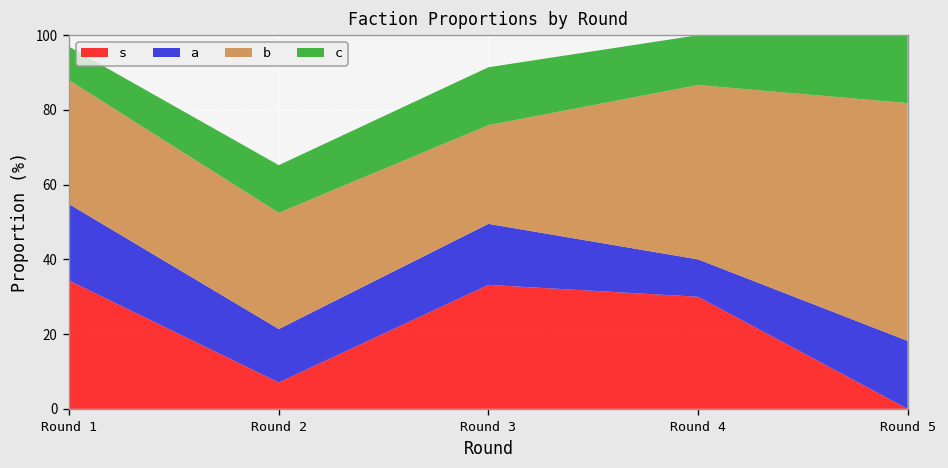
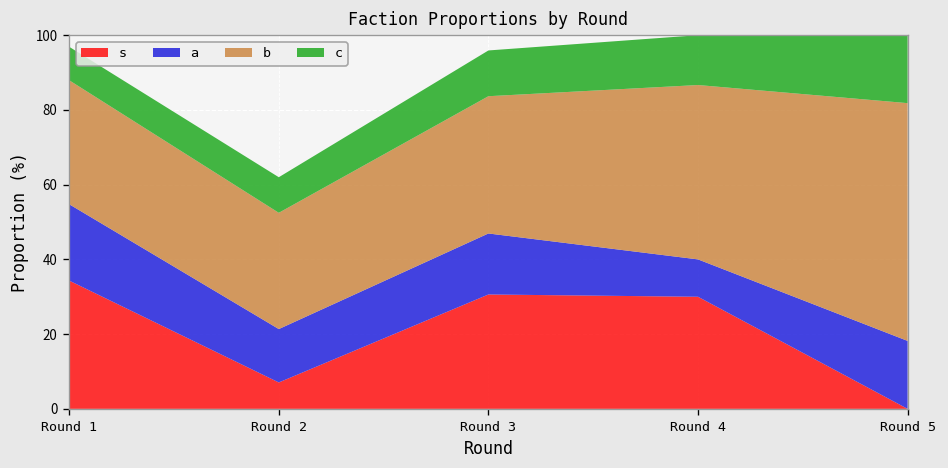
c, Round 2: 13 -> 10
s, Round 3: 33 -> 31
b, Round 3: 26 -> 37
c, Round 3: 15 -> 12
